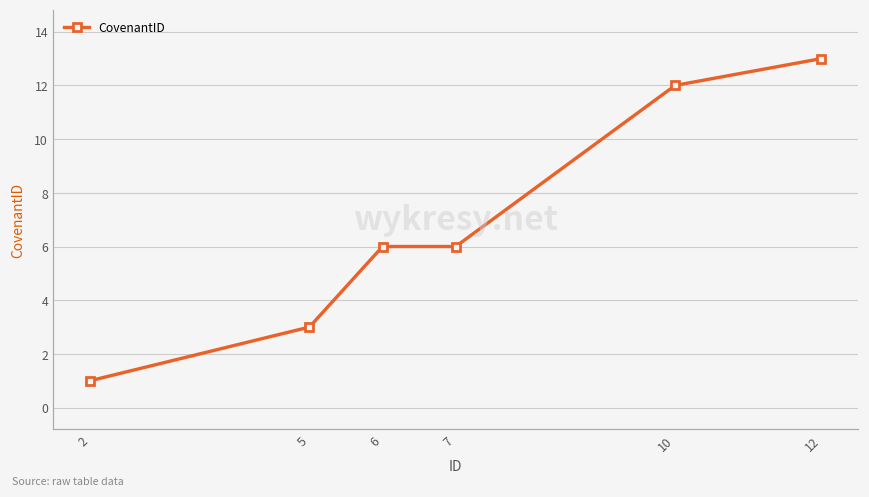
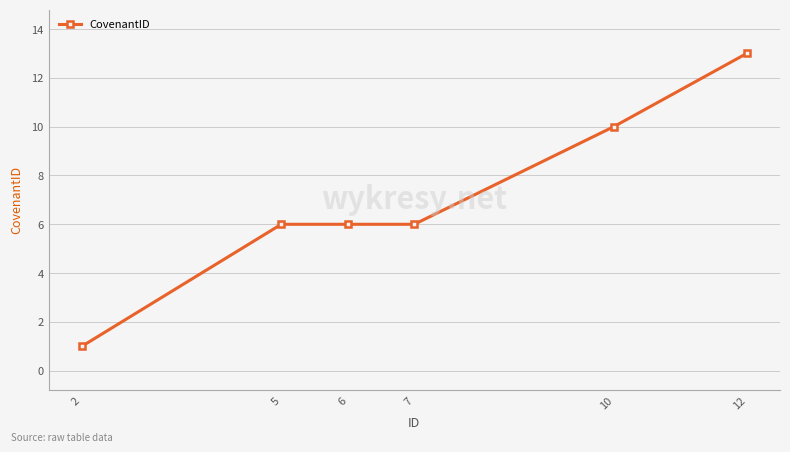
5: 3 -> 6
10: 12 -> 10
